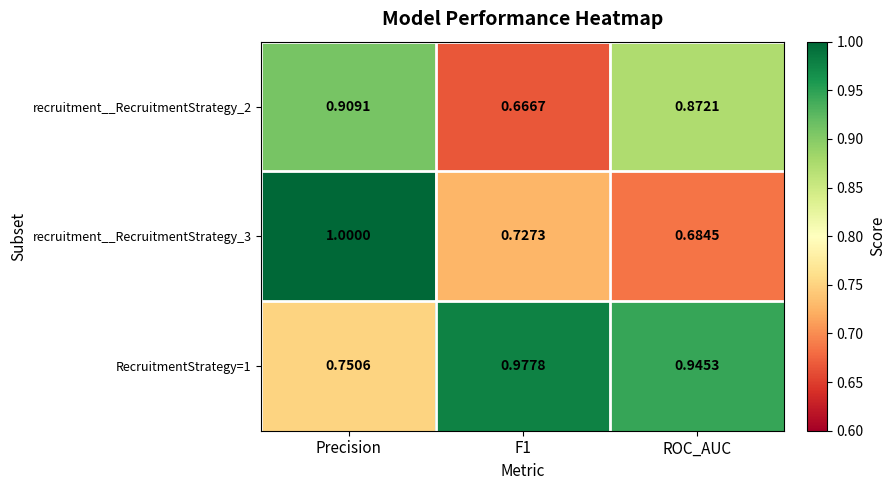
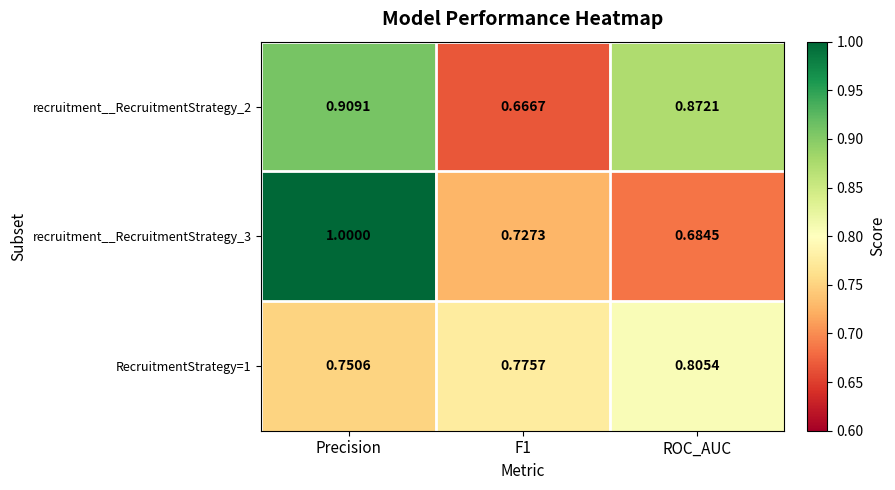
RecruitmentStrategy=1, F1: 0.9778 -> 0.7757
RecruitmentStrategy=1, ROC_AUC: 0.9453 -> 0.8054
